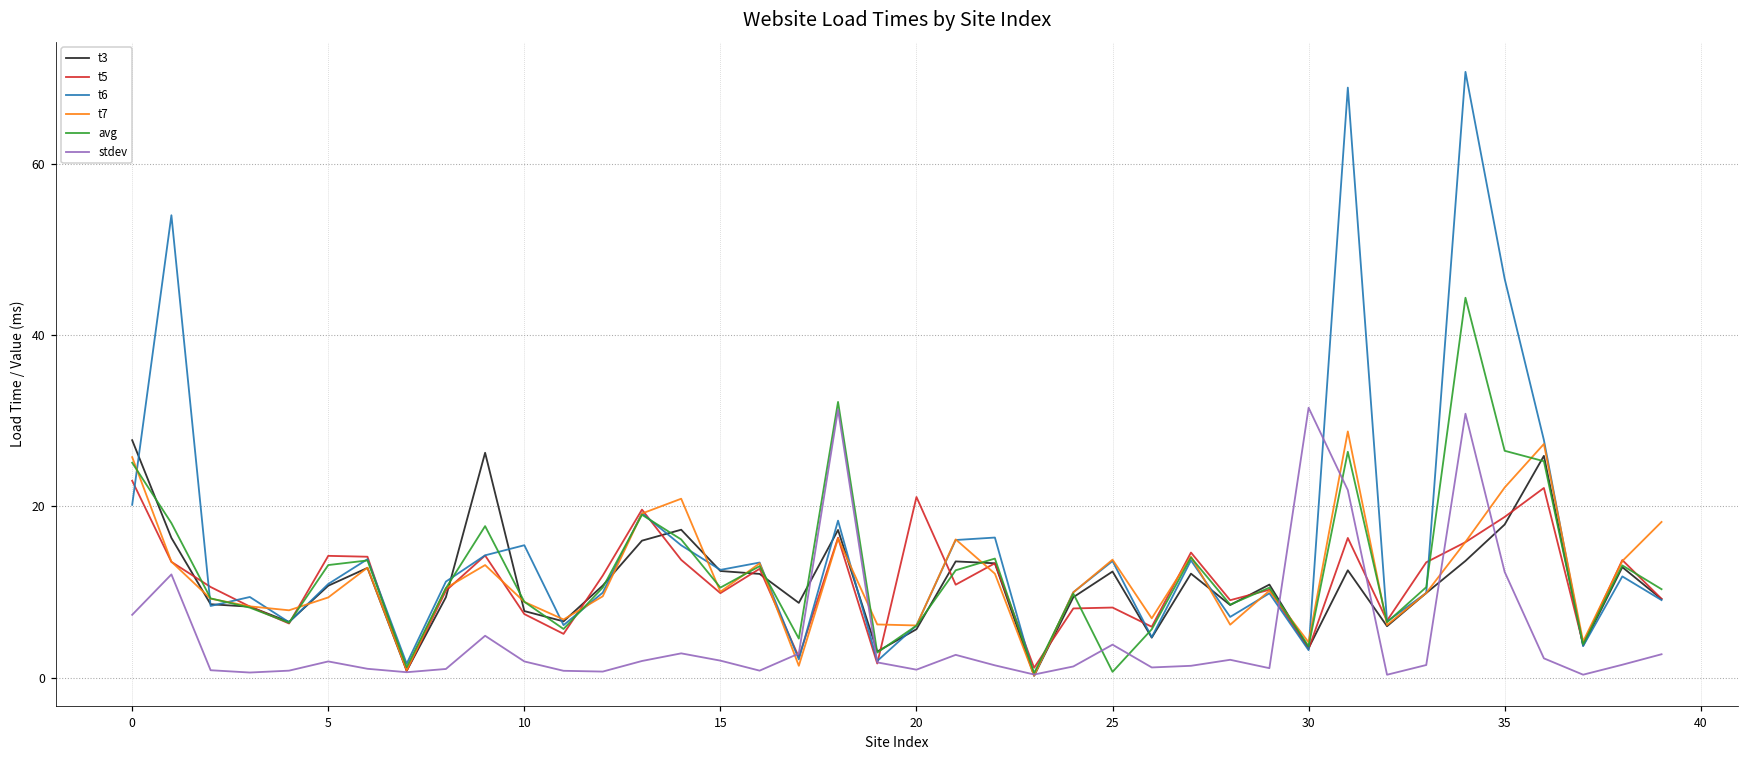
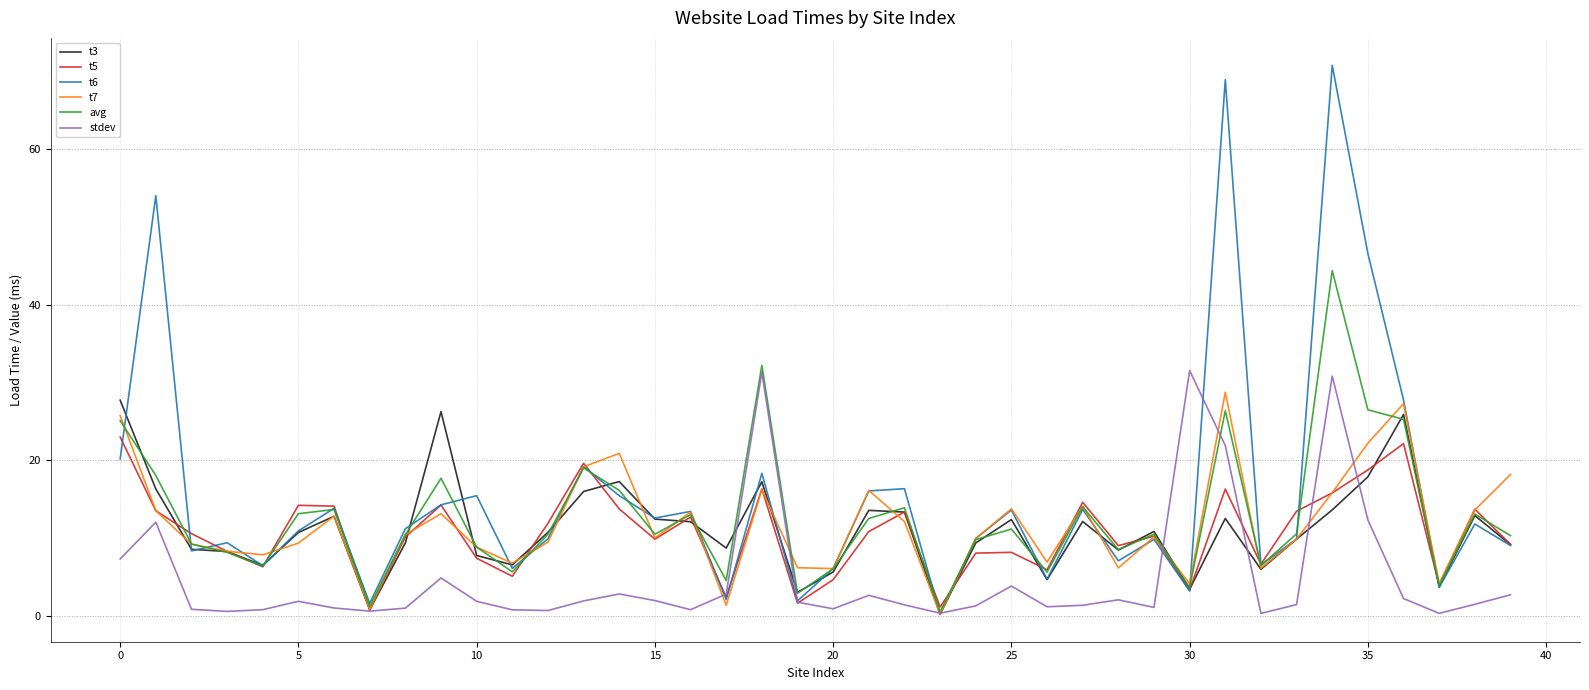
t5, 20: 21 -> 5
avg, 25: 1 -> 11
